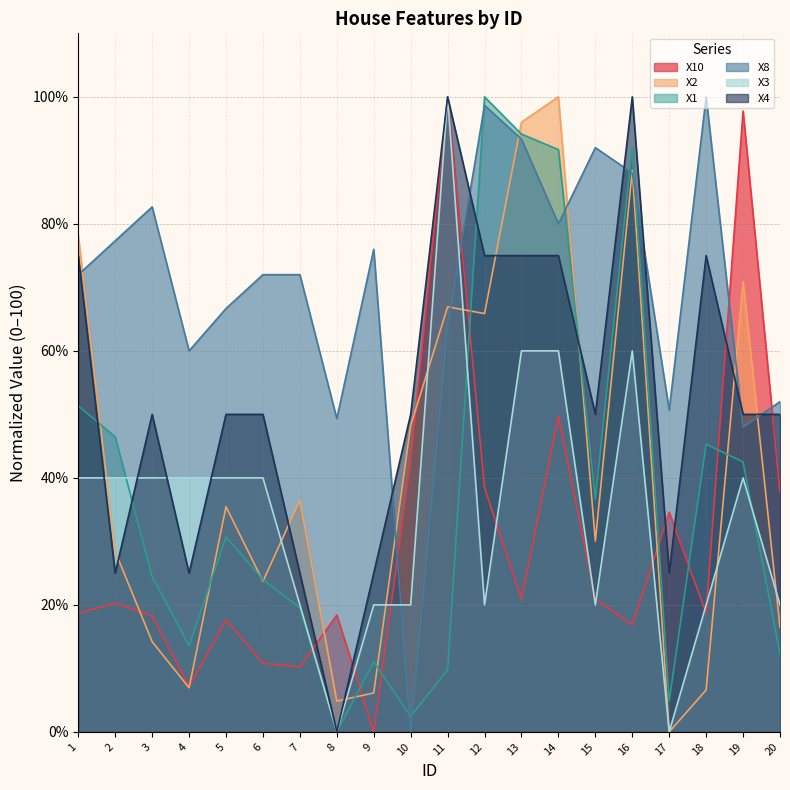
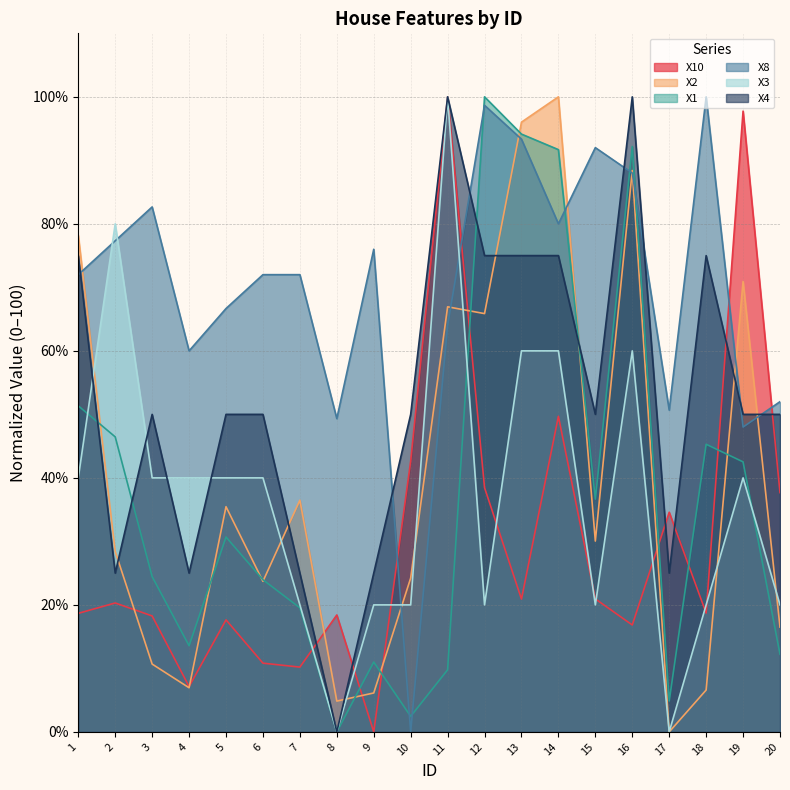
X3, 2: 40% -> 80%
X2, 3: 14% -> 11%
X2, 10: 48% -> 24%
